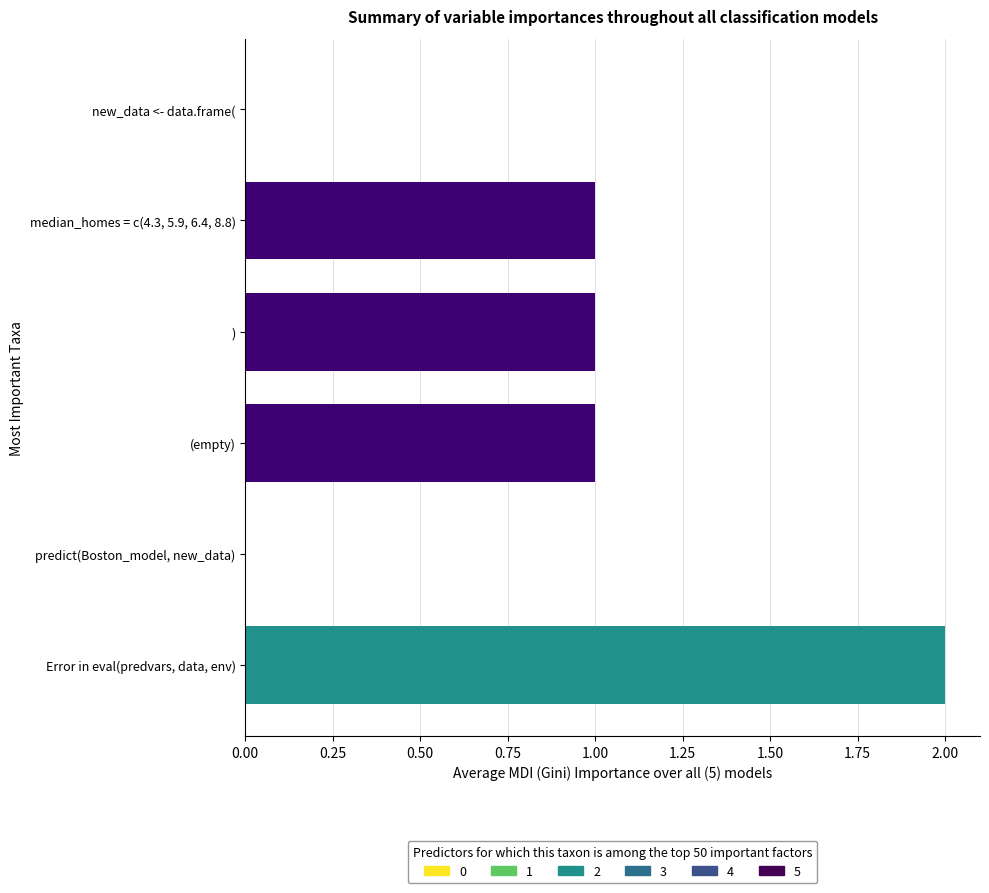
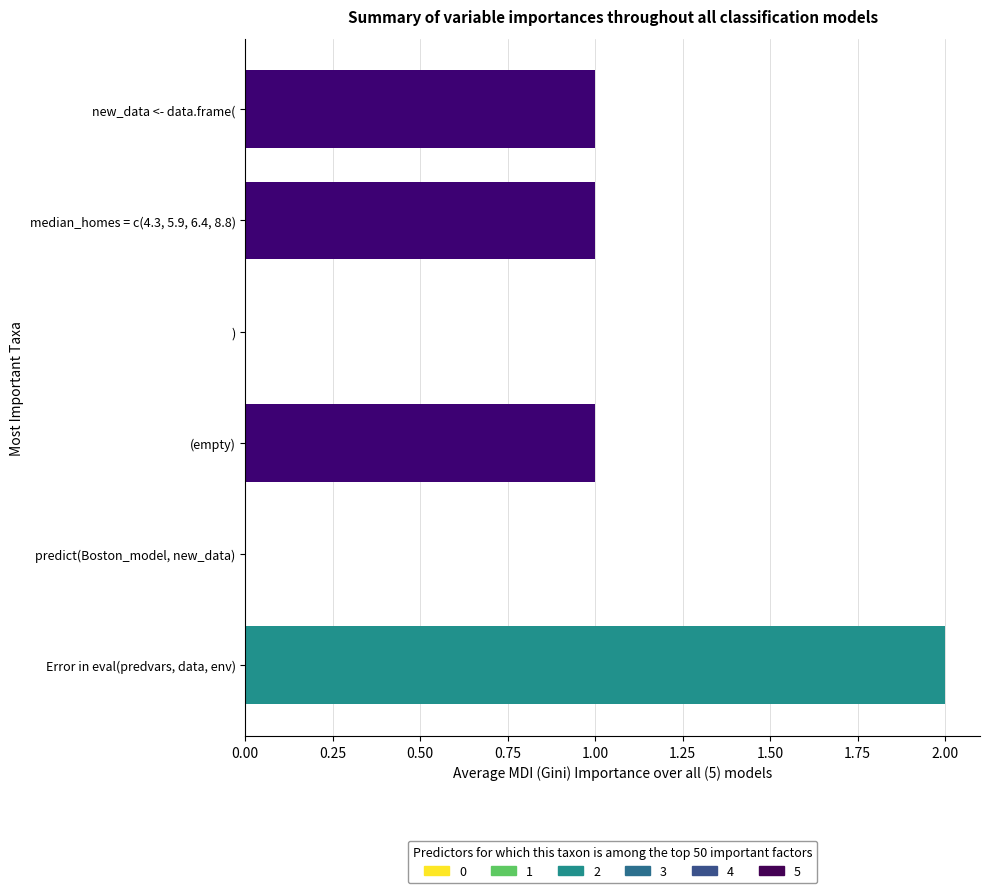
new_data <- data.frame(: 0 -> 1
): 1 -> 0
